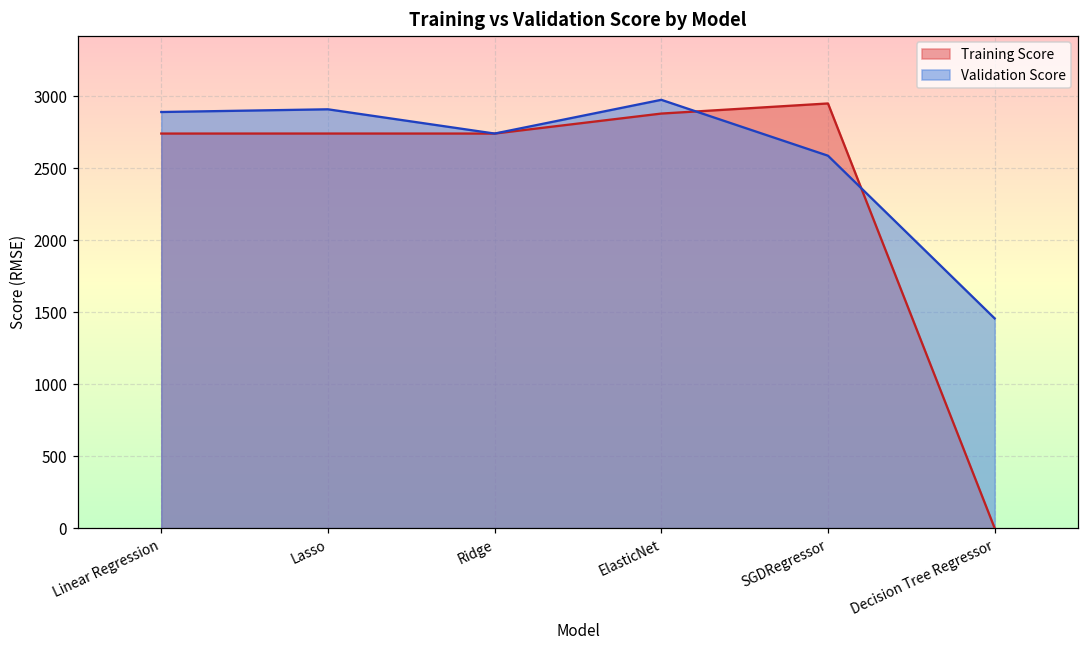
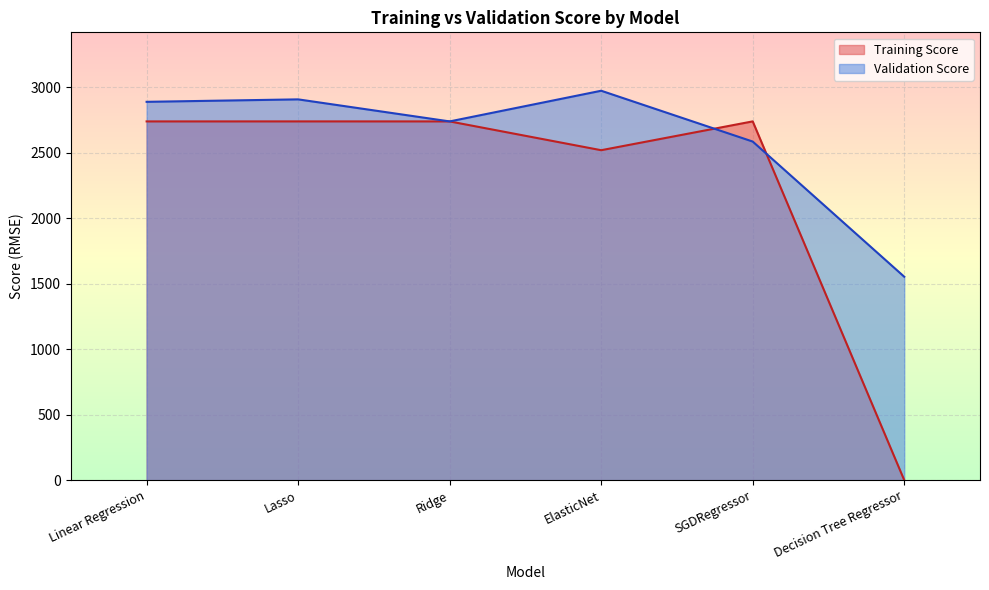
Training Score, ElasticNet: 2880 -> 2520
Training Score, SGDRegressor: 2950 -> 2740
Validation Score, Decision Tree Regressor: 1460 -> 1550
